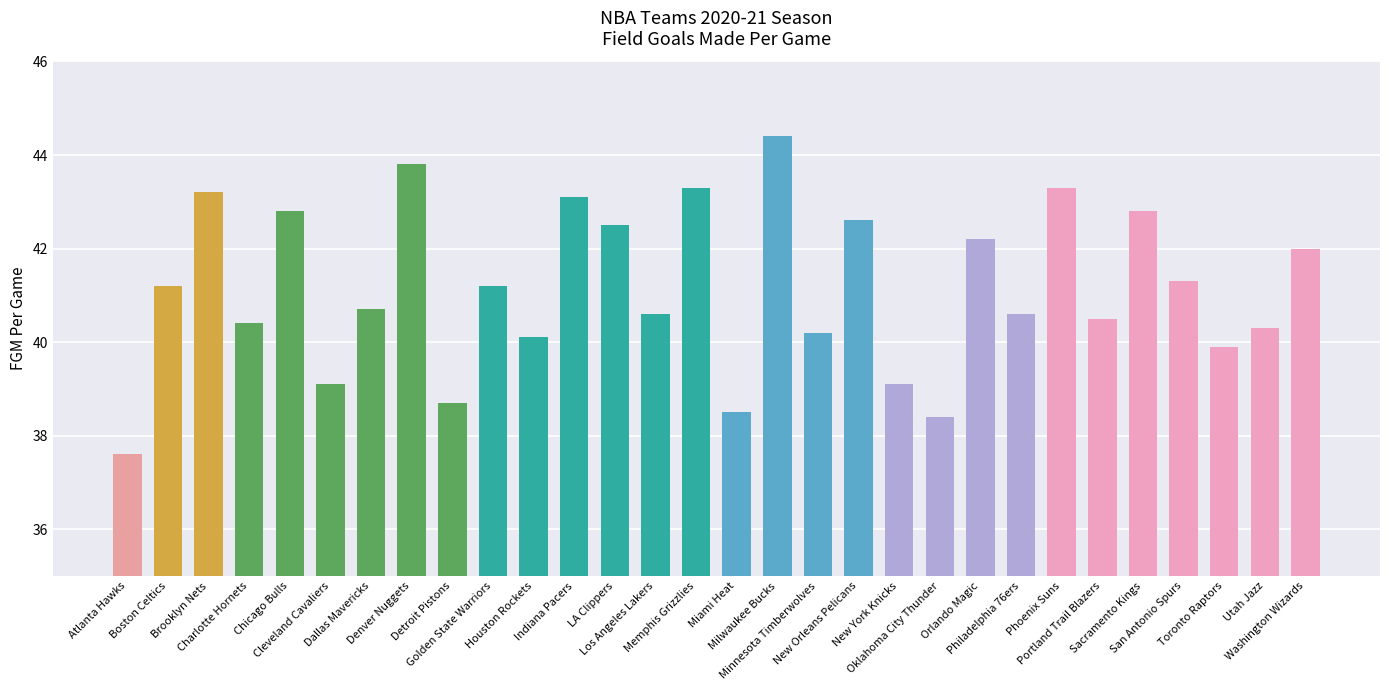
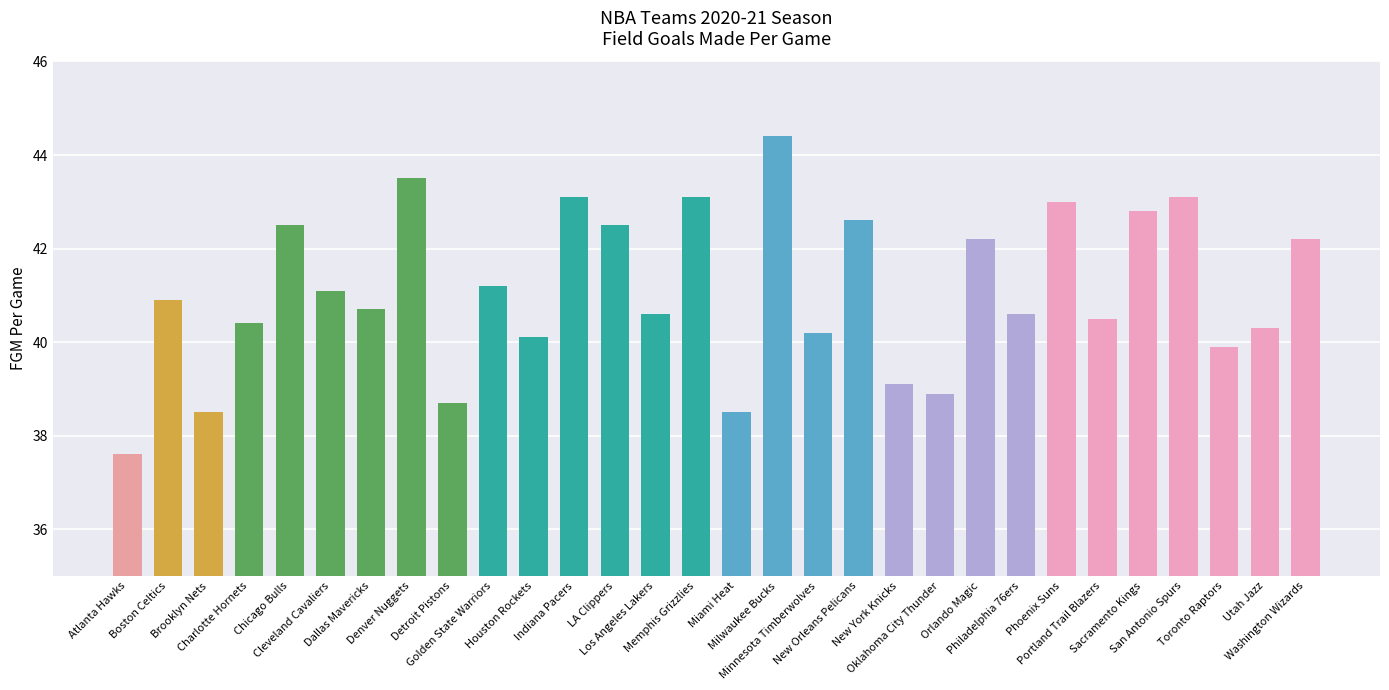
Boston Celtics: 41.2 -> 40.9
Brooklyn Nets: 43.2 -> 38.5
Chicago Bulls: 42.8 -> 42.5
Cleveland Cavaliers: 39.1 -> 41.1
Denver Nuggets: 43.8 -> 43.5
Memphis Grizzlies: 43.3 -> 43.1
Oklahoma City Thunder: 38.4 -> 38.9
Phoenix Suns: 43.3 -> 43.0
San Antonio Spurs: 41.3 -> 43.1
Washington Wizards: 42.0 -> 42.2
